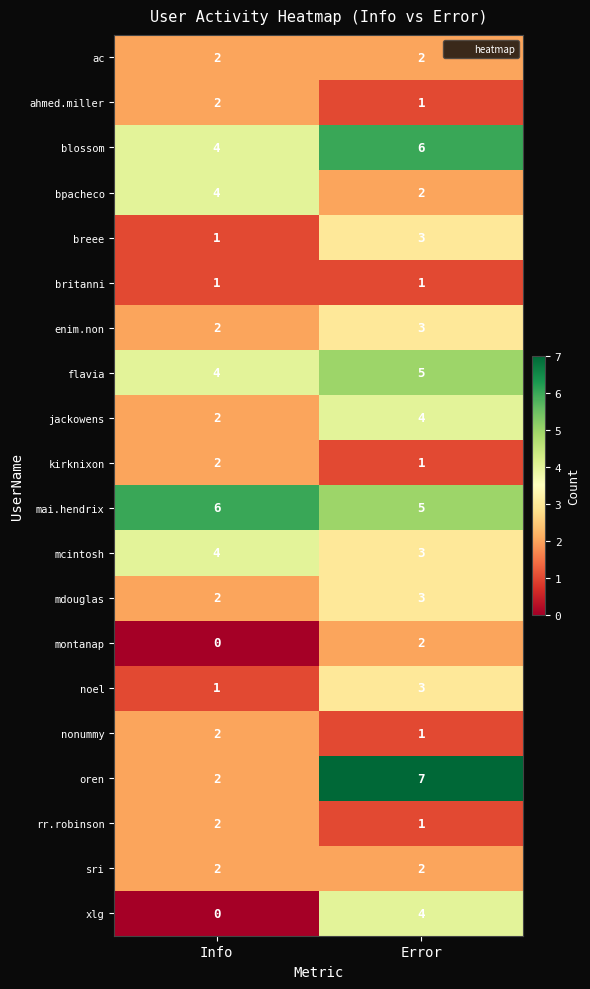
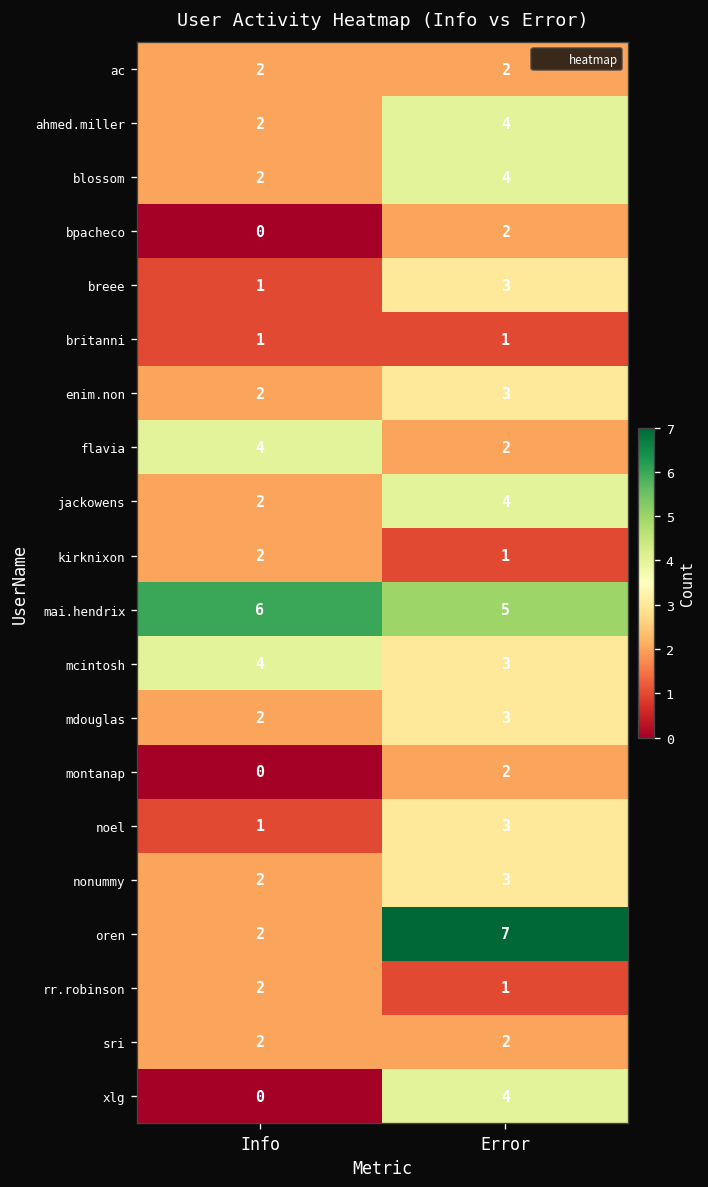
ahmed.miller, Error: 1 -> 4
blossom, Info: 4 -> 2
blossom, Error: 6 -> 4
bpacheco, Info: 4 -> 0
flavia, Error: 5 -> 2
nonummy, Error: 1 -> 3
